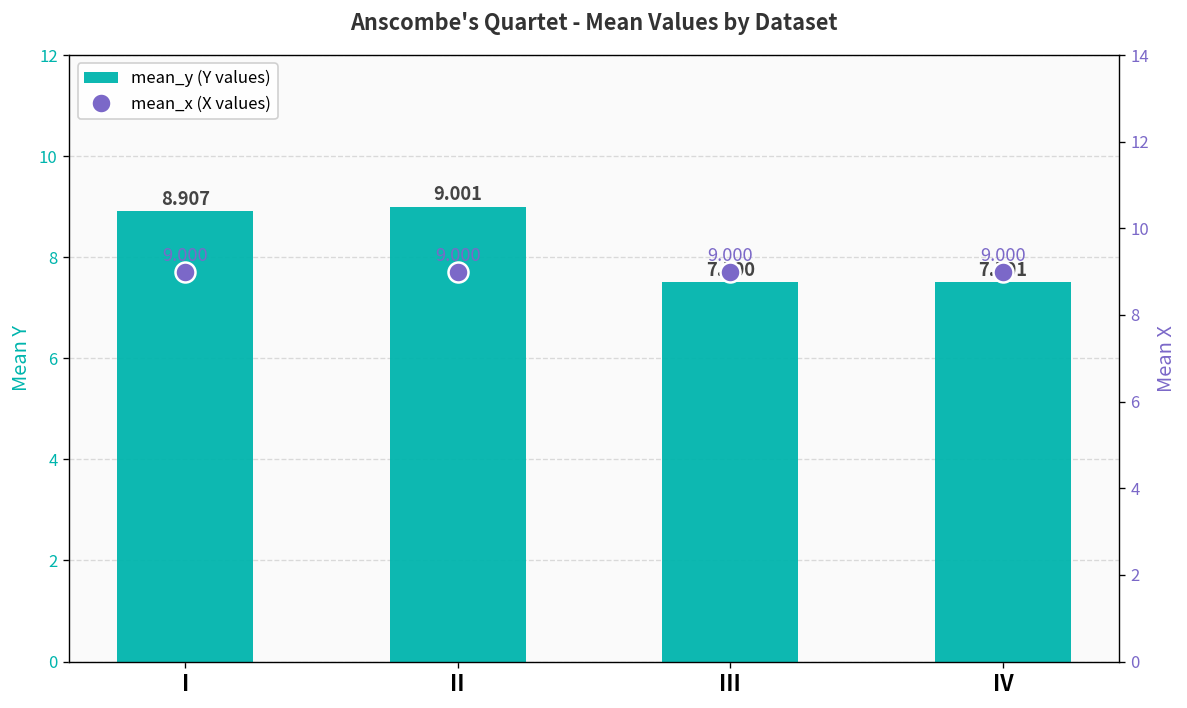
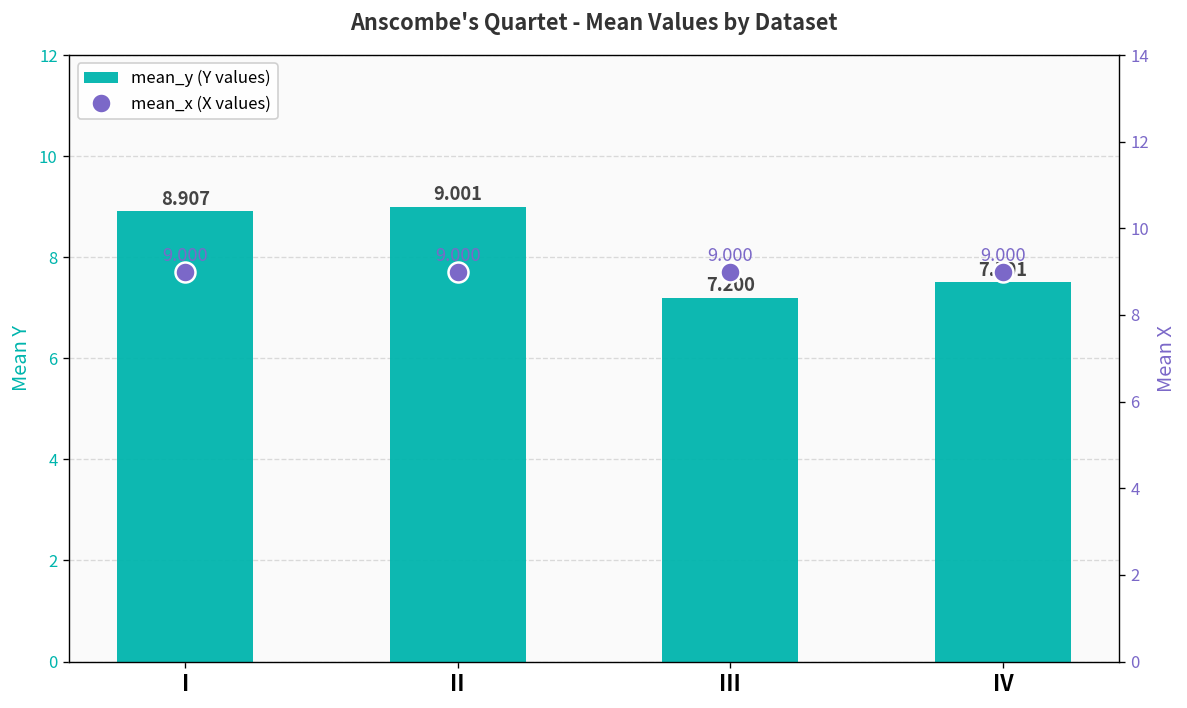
mean_y (Y values), III: 7.500 -> 7.200
